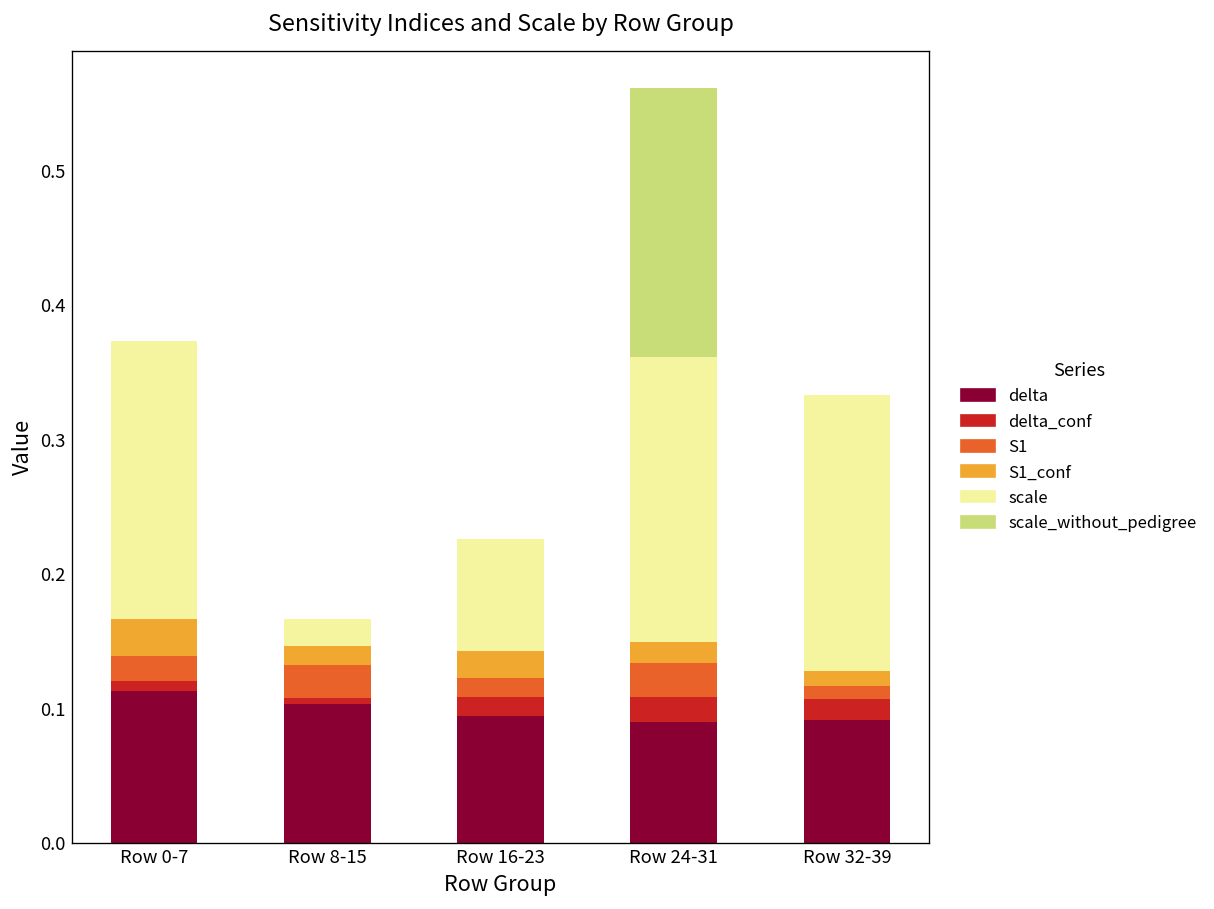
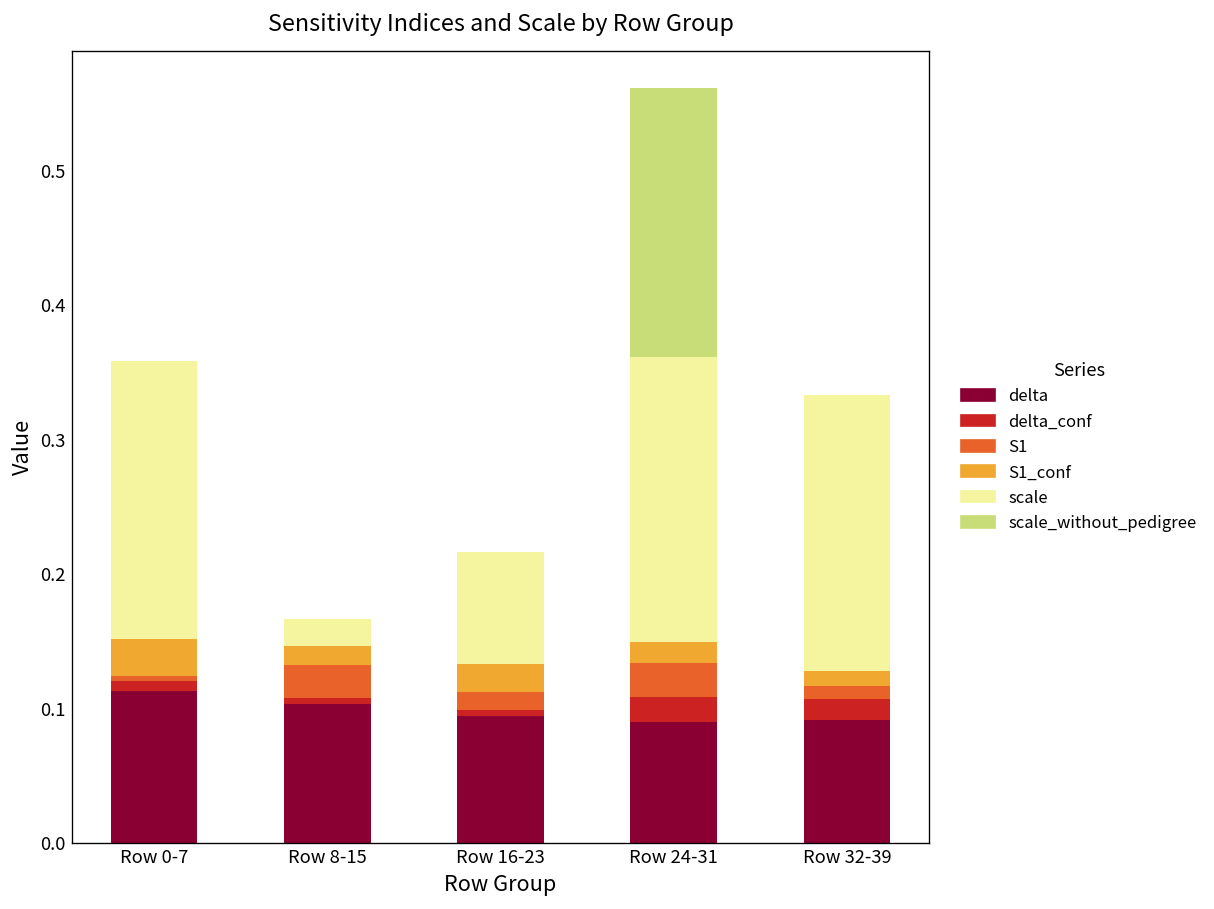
S1, Row 0-7: 0.019 -> 0.004
delta_conf, Row 16-23: 0.015 -> 0.005
